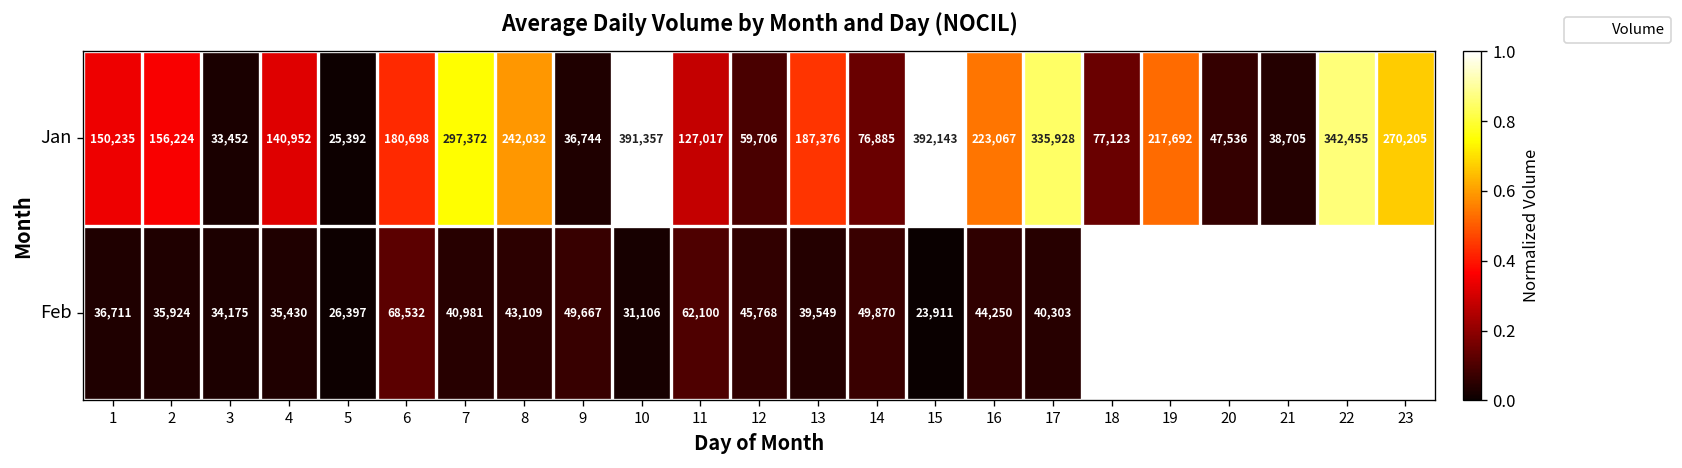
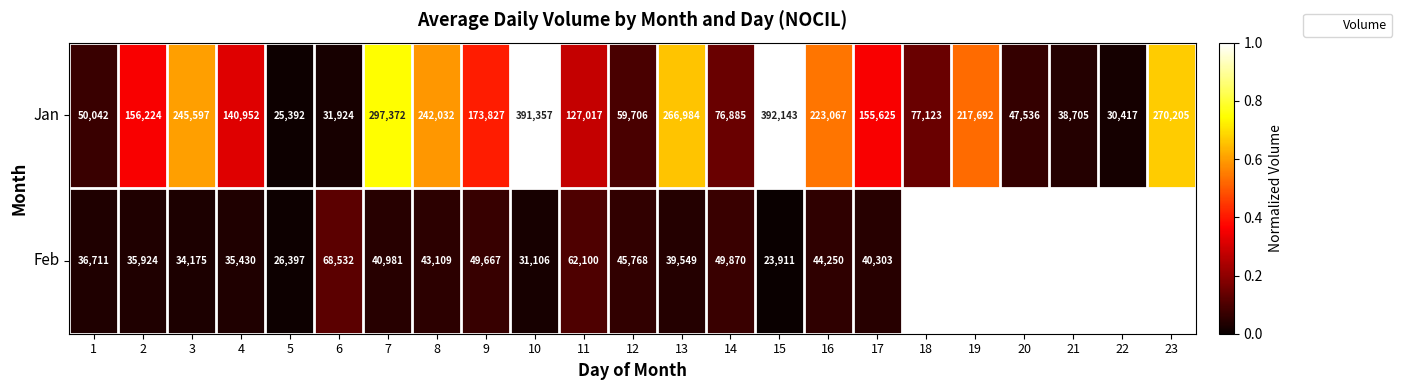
Jan, 1: 150,235 -> 50,042
Jan, 3: 33,452 -> 245,597
Jan, 6: 180,698 -> 31,924
Jan, 9: 36,744 -> 173,827
Jan, 13: 187,376 -> 266,984
Jan, 17: 335,928 -> 155,625
Jan, 22: 342,455 -> 30,417
